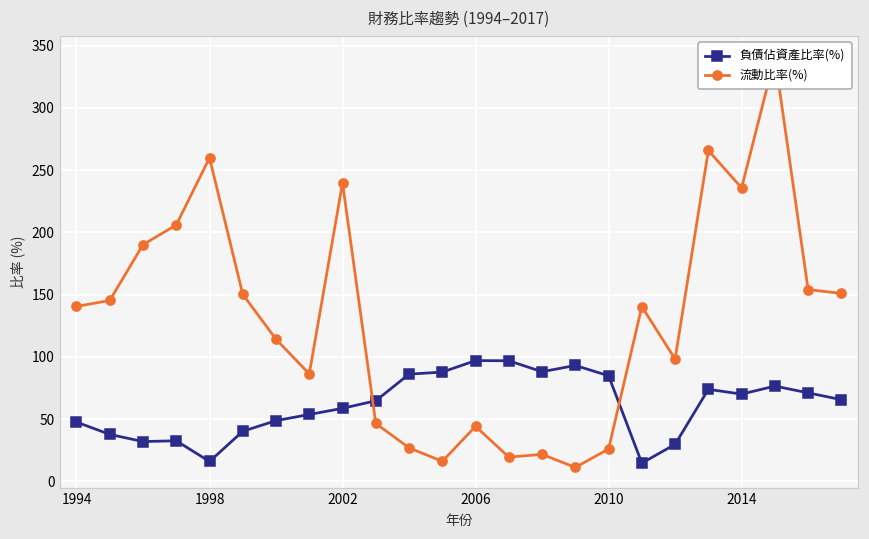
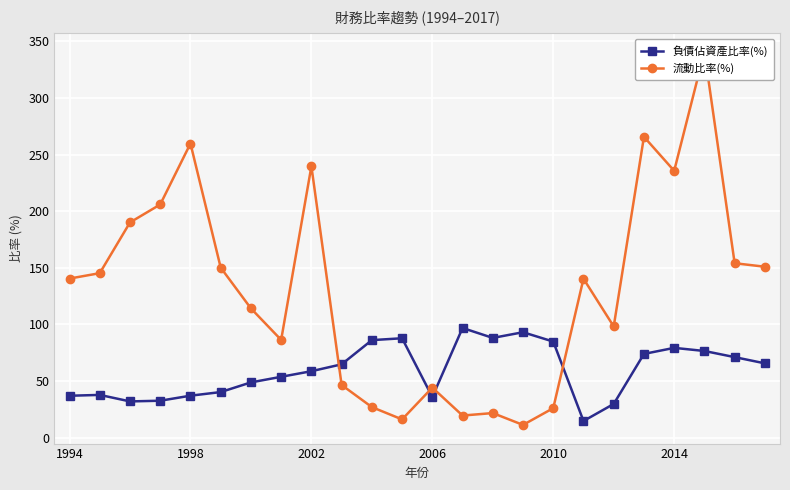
負債佔資產比率(%), 1994: 48 -> 37
負債佔資產比率(%), 1998: 16 -> 37
負債佔資產比率(%), 2006: 97 -> 36
負債佔資產比率(%), 2014: 70 -> 79
